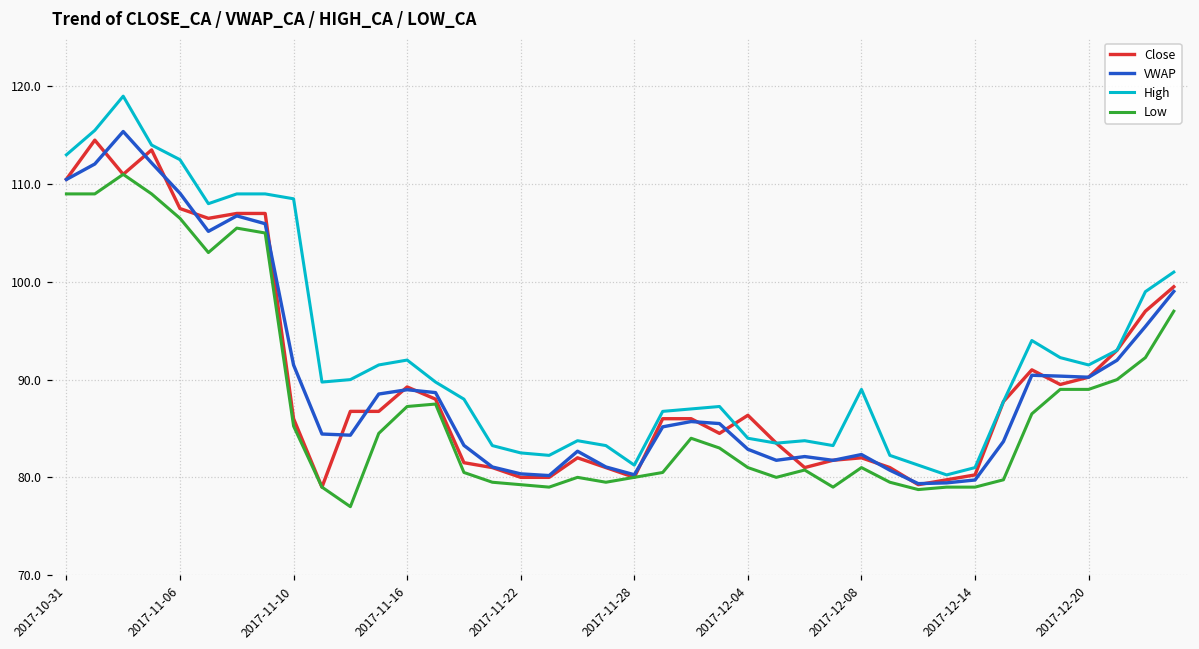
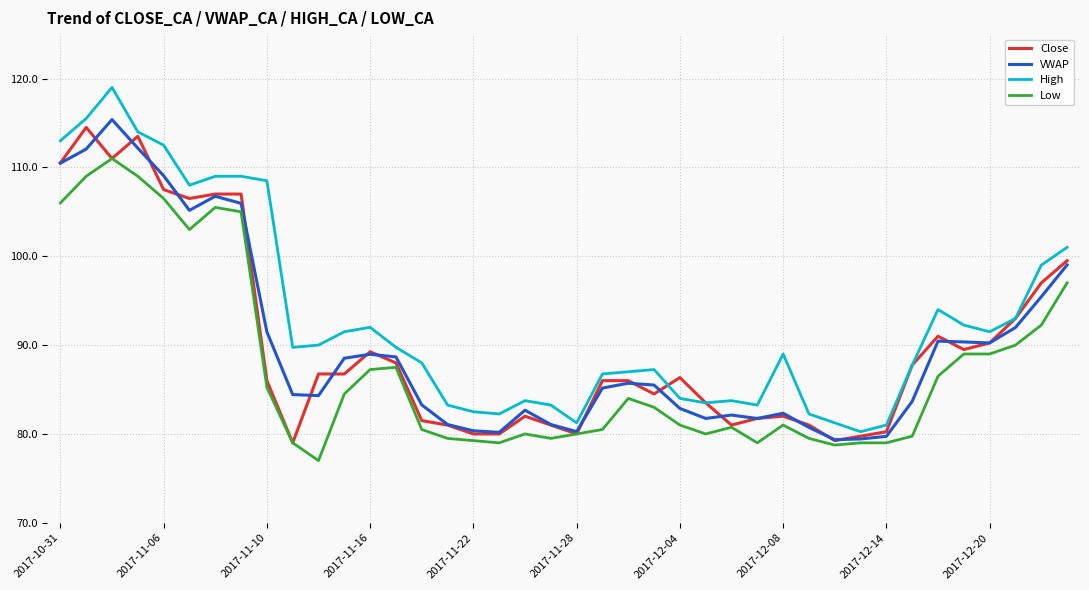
Low, 2017-10-31: 109 -> 106
